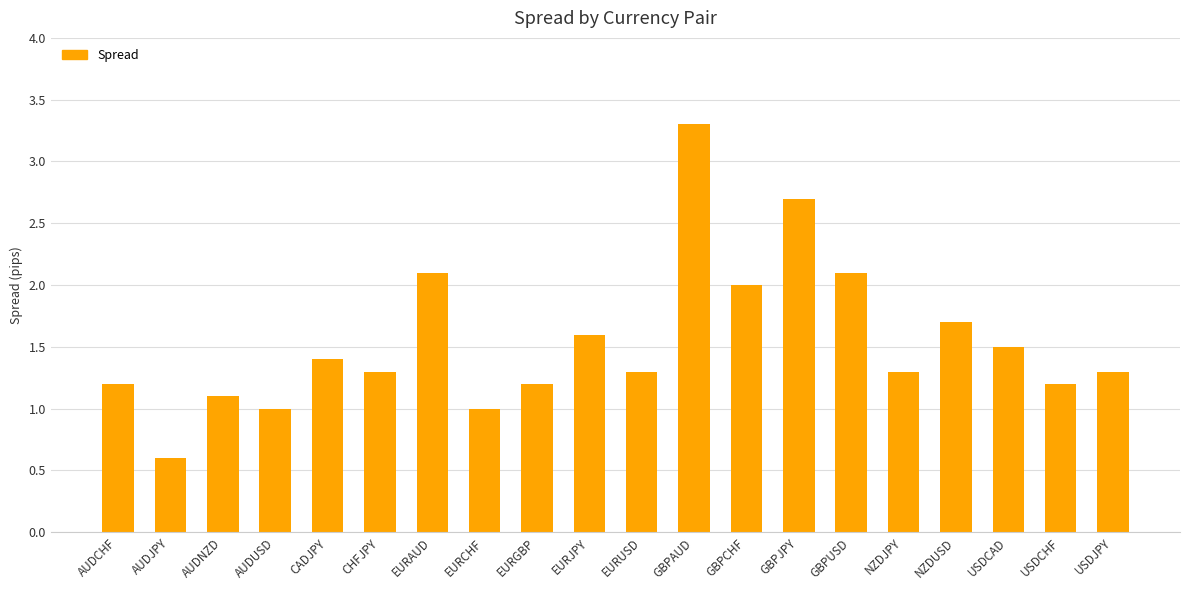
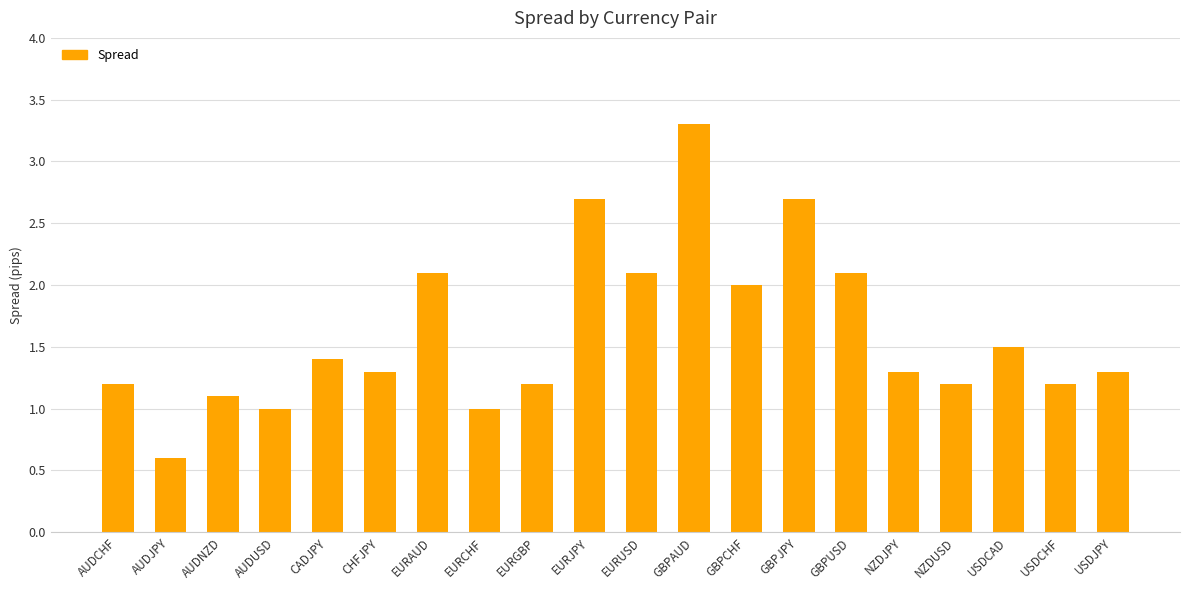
EURJPY: 1.6 -> 2.7
EURUSD: 1.3 -> 2.1
NZDUSD: 1.7 -> 1.2
